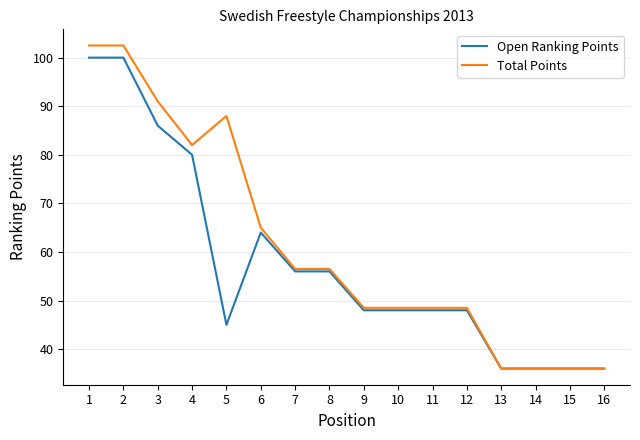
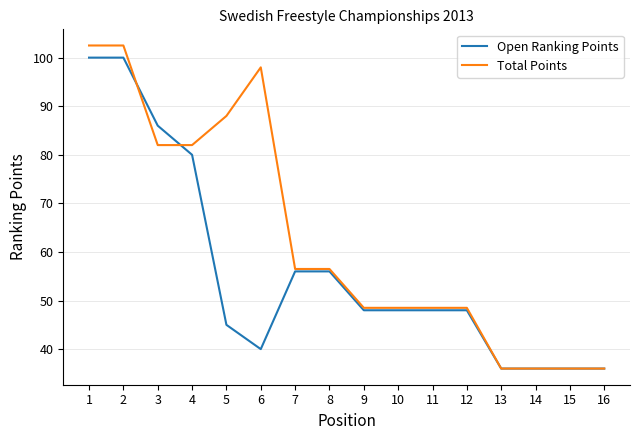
Total Points, 3: 91 -> 82
Open Ranking Points, 6: 64 -> 40
Total Points, 6: 65 -> 98
